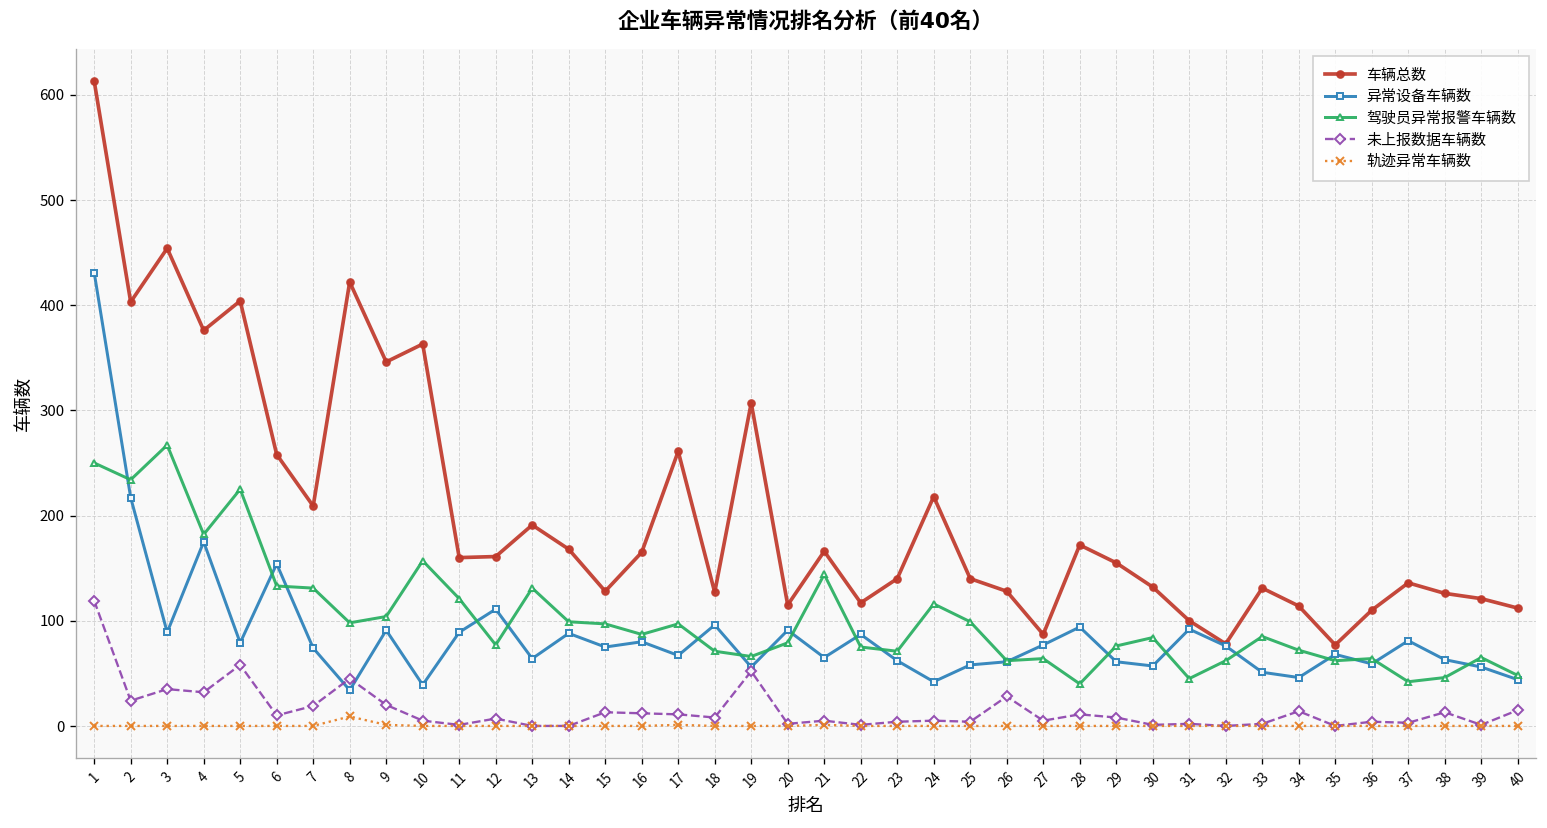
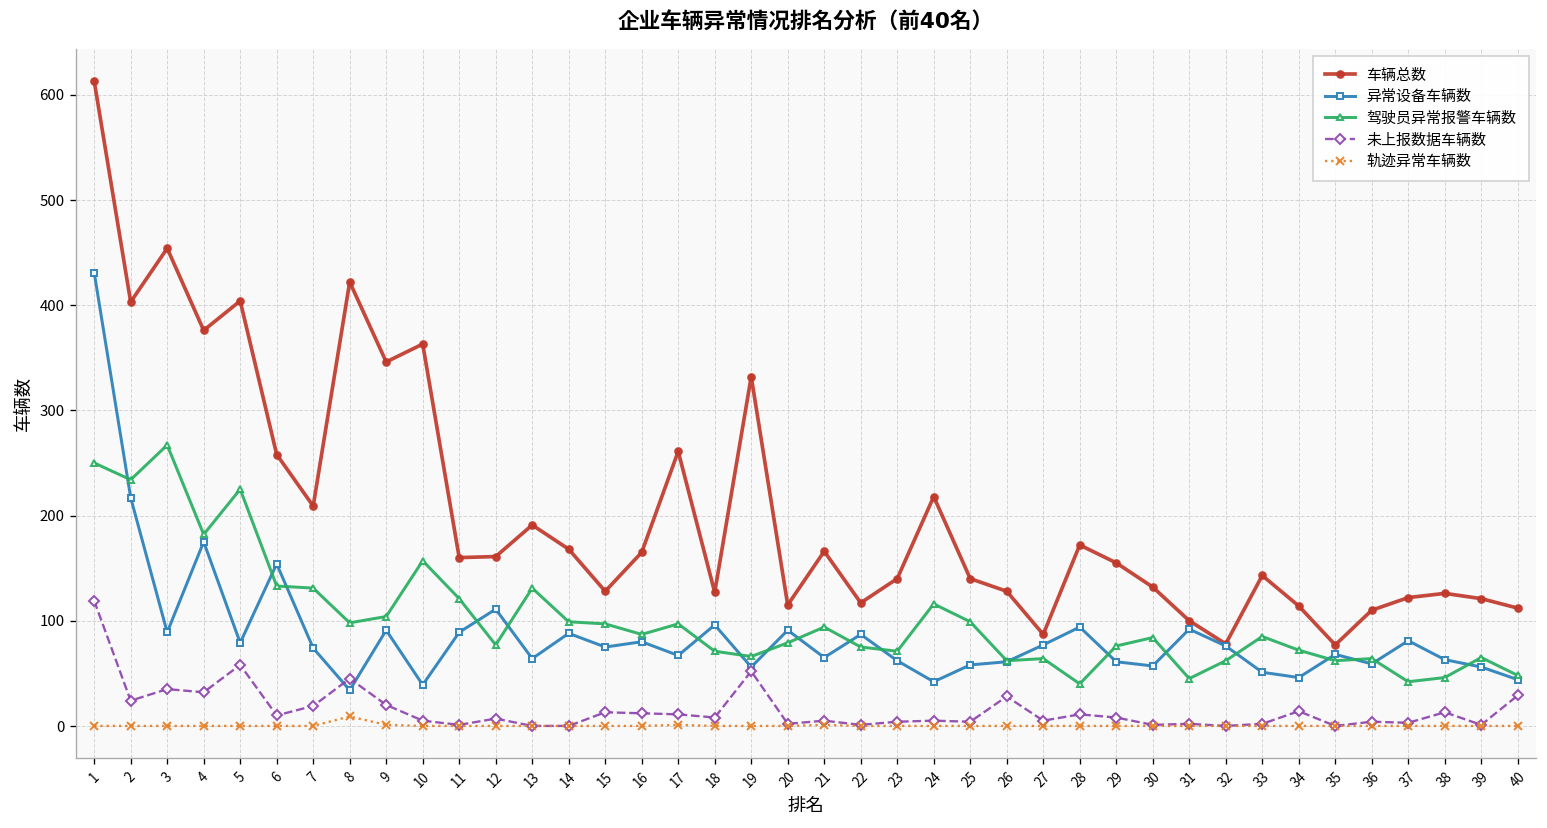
车辆总数, 19: 310 -> 330
驾驶员异常报警车辆数, 21: 140 -> 90
车辆总数, 33: 130 -> 140
车辆总数, 37: 140 -> 120
未上报数据车辆数, 40: 20 -> 30
